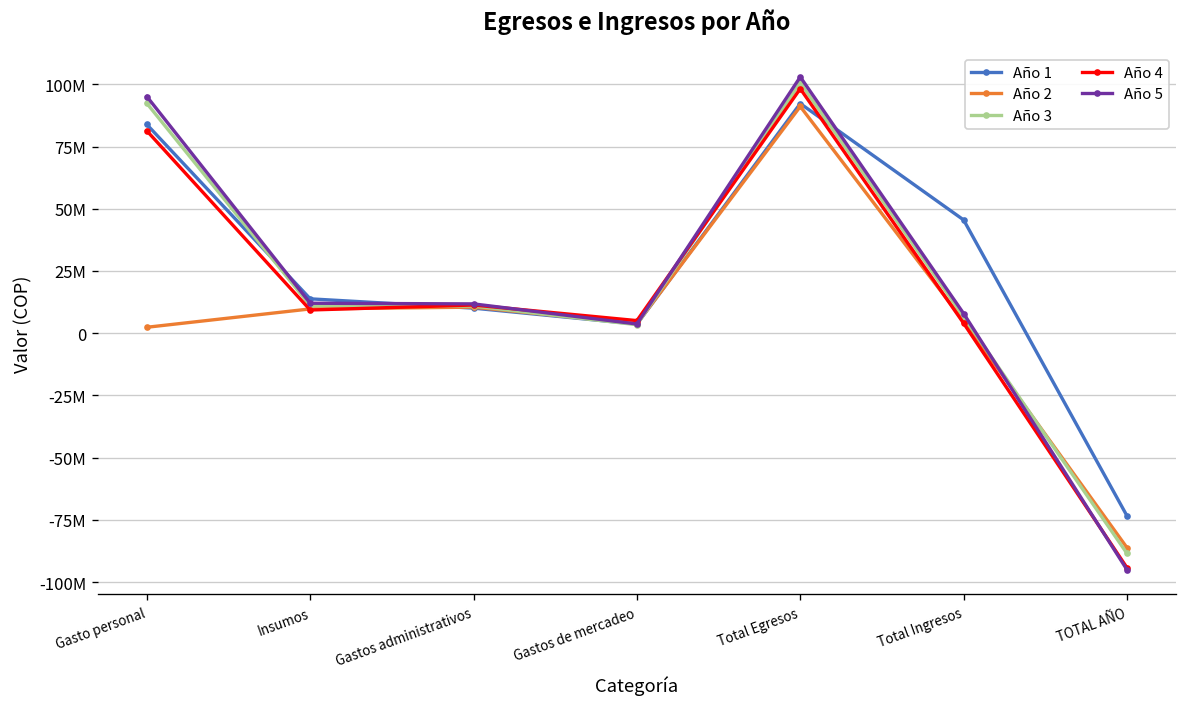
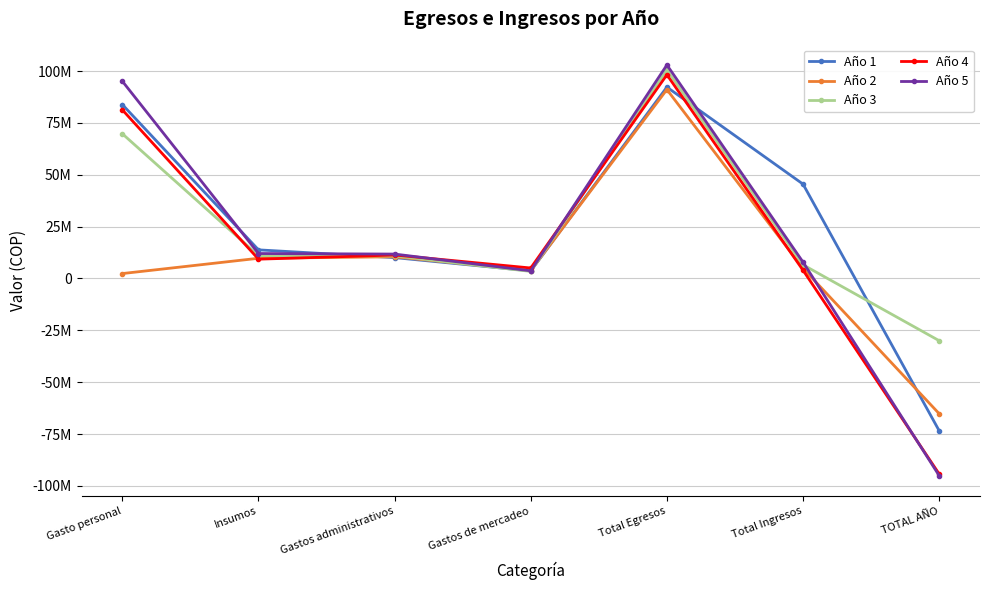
Año 3, Gasto personal: 92000000 -> 70000000
Año 2, TOTAL AÑO: -86000000 -> -65000000
Año 3, TOTAL AÑO: -89000000 -> -30000000
